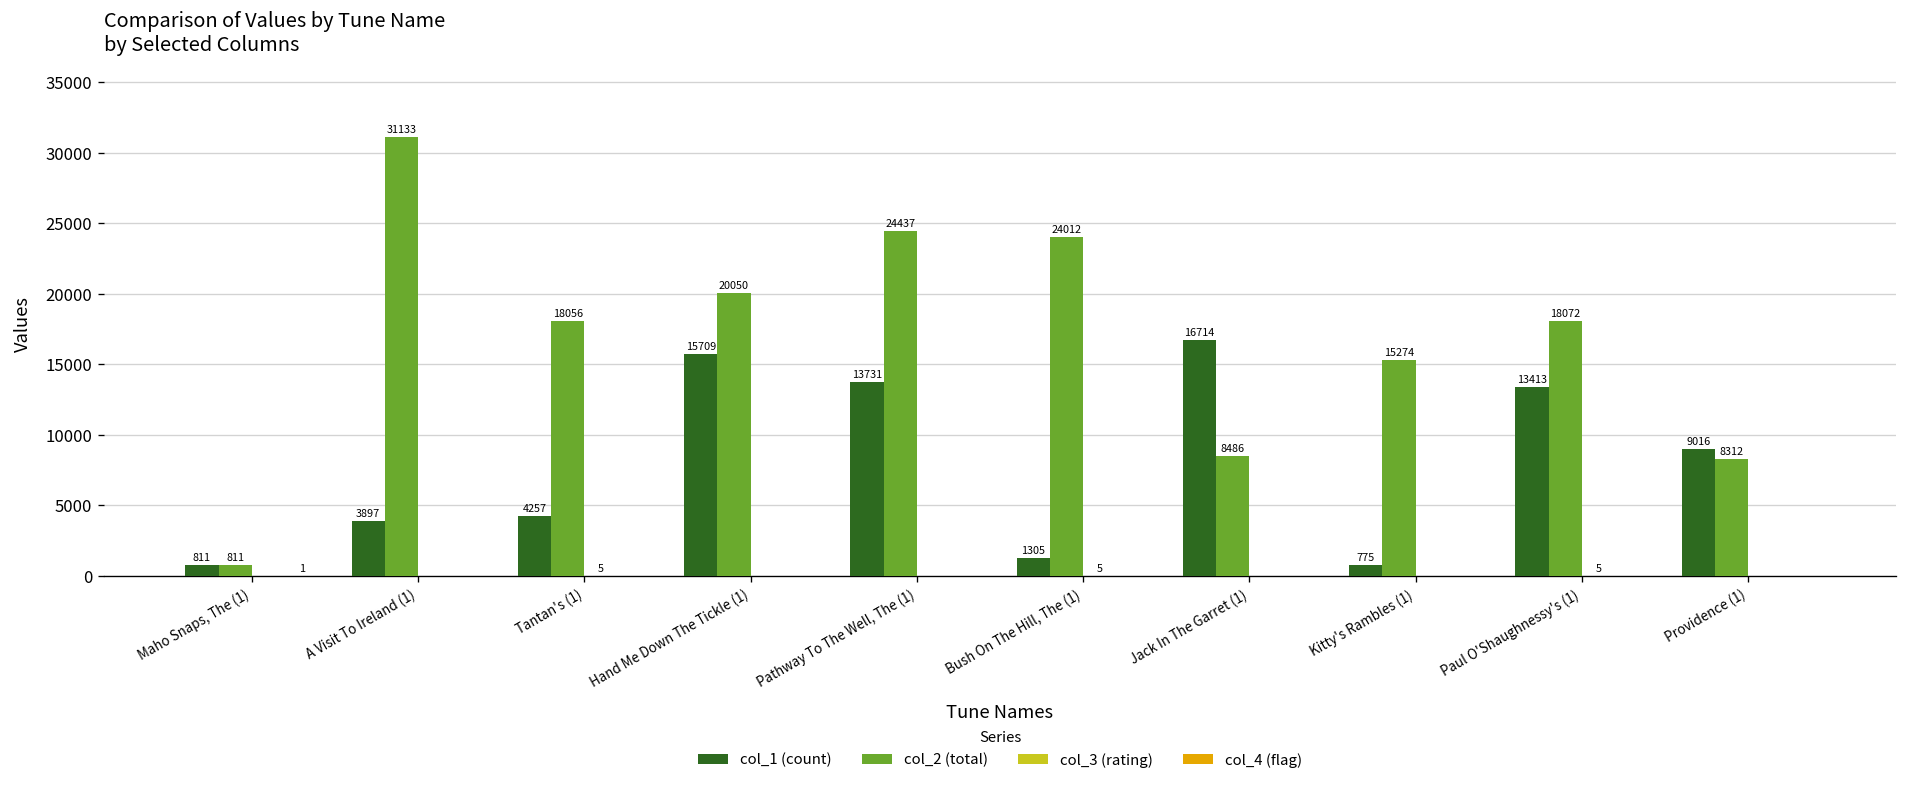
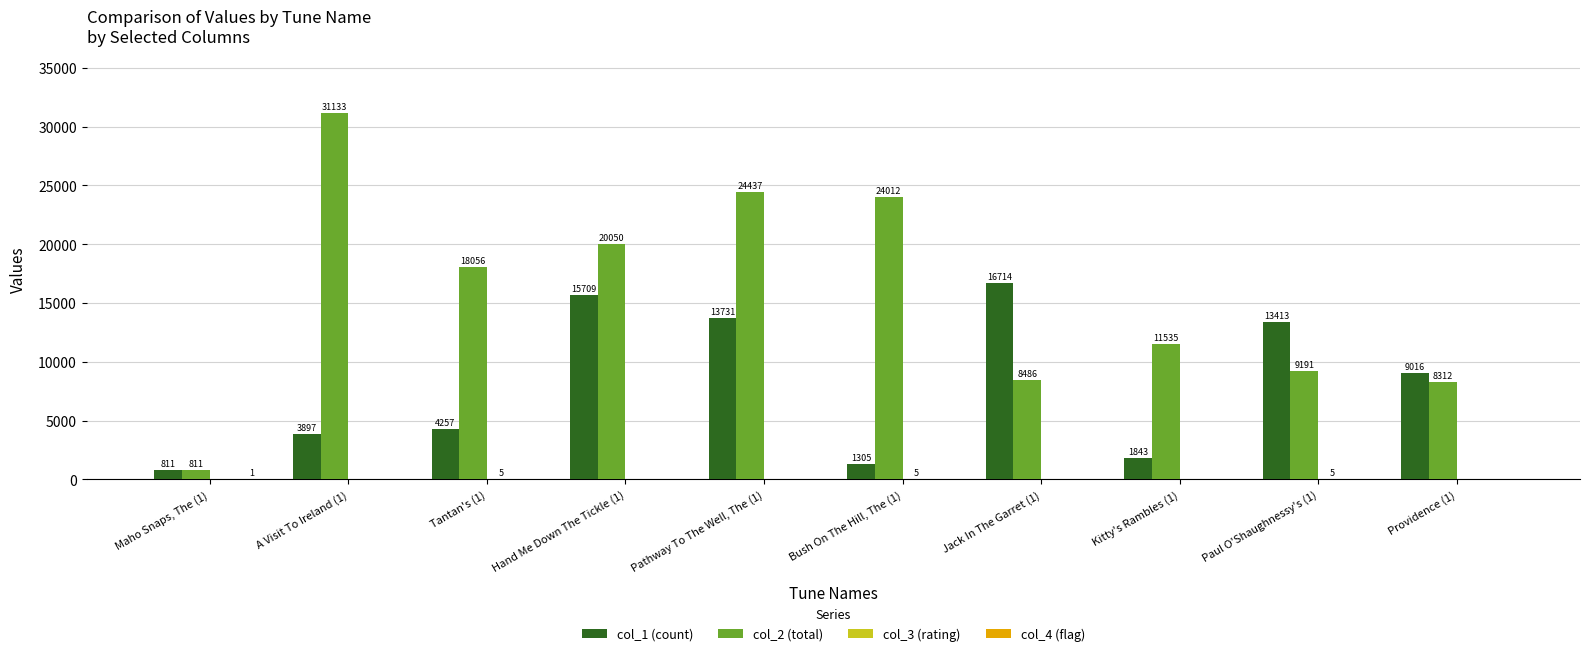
col_1 (count), Kitty's Rambles (1): 775 -> 1843
col_2 (total), Kitty's Rambles (1): 15274 -> 11535
col_2 (total), Paul O'Shaughnessy's (1): 18072 -> 9191
